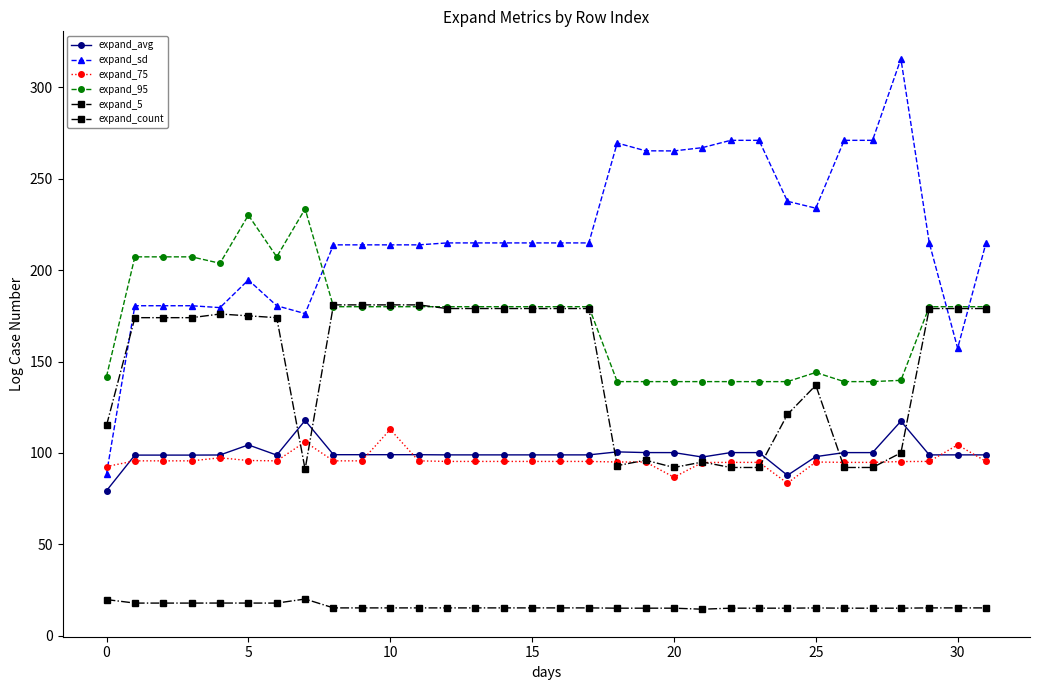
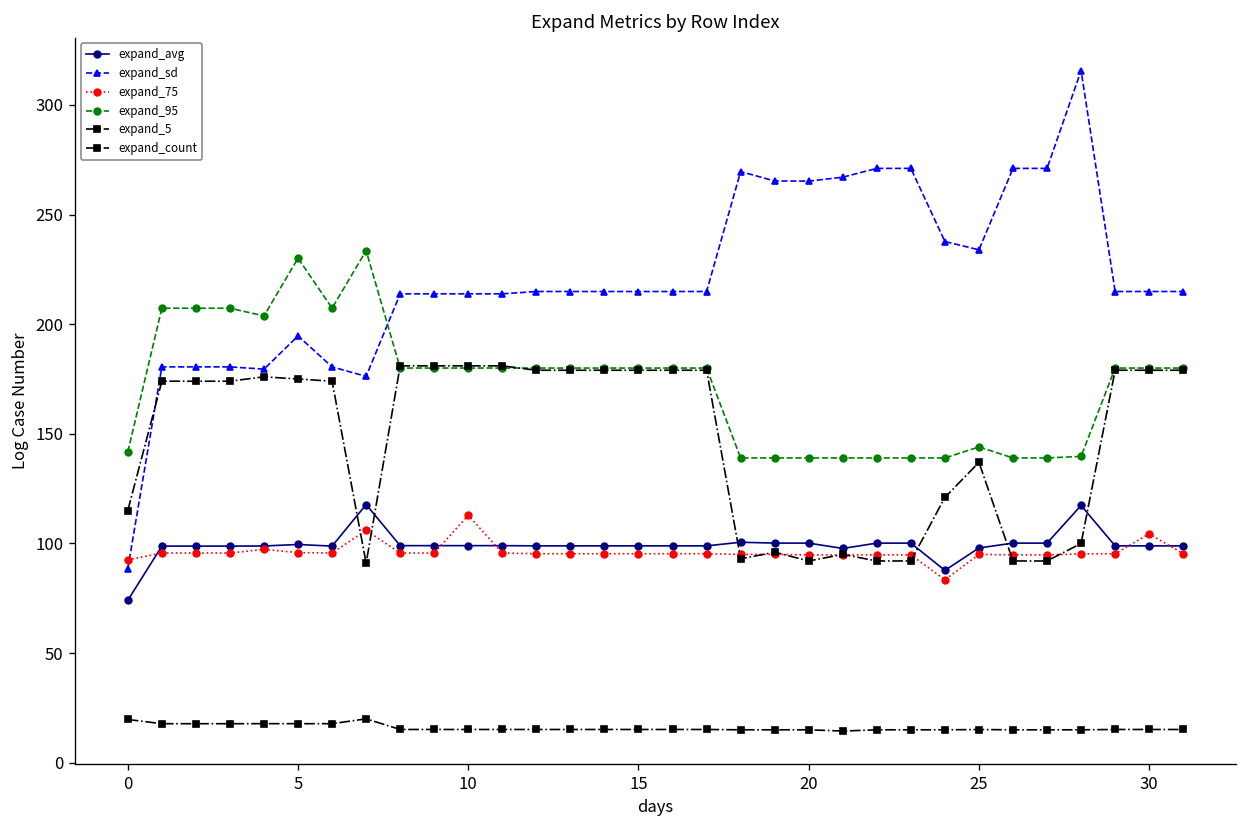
expand_avg, 0: 79 -> 74
expand_avg, 5: 104 -> 100
expand_75, 20: 87 -> 95
expand_sd, 30: 157 -> 215
